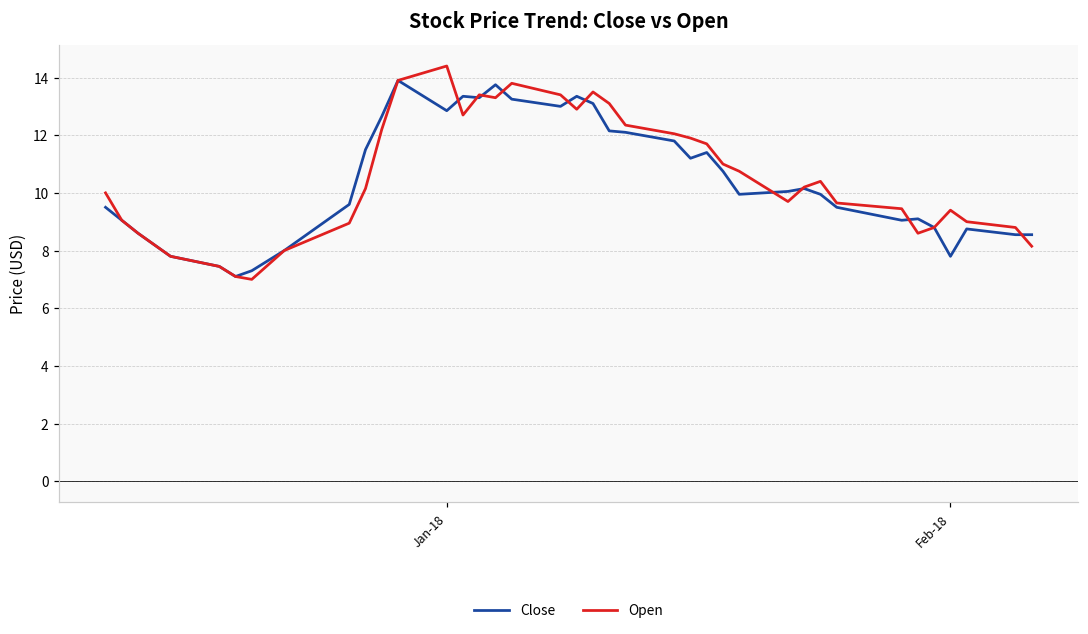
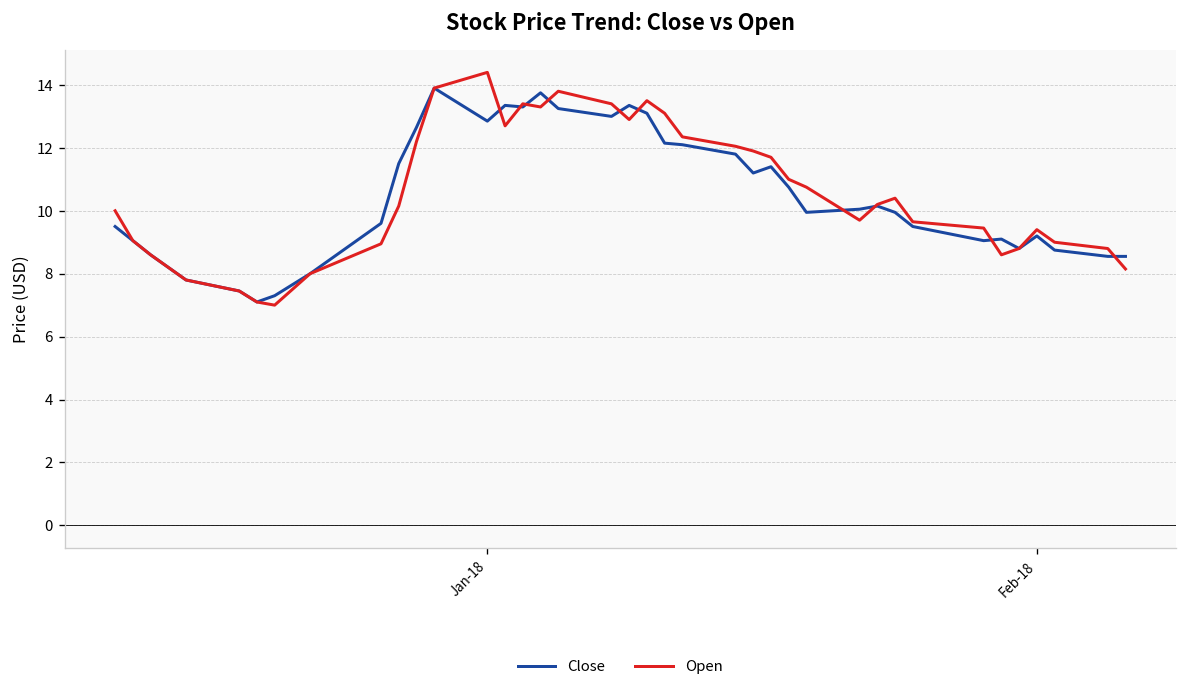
Close, Feb-18: 7.8 -> 9.2
